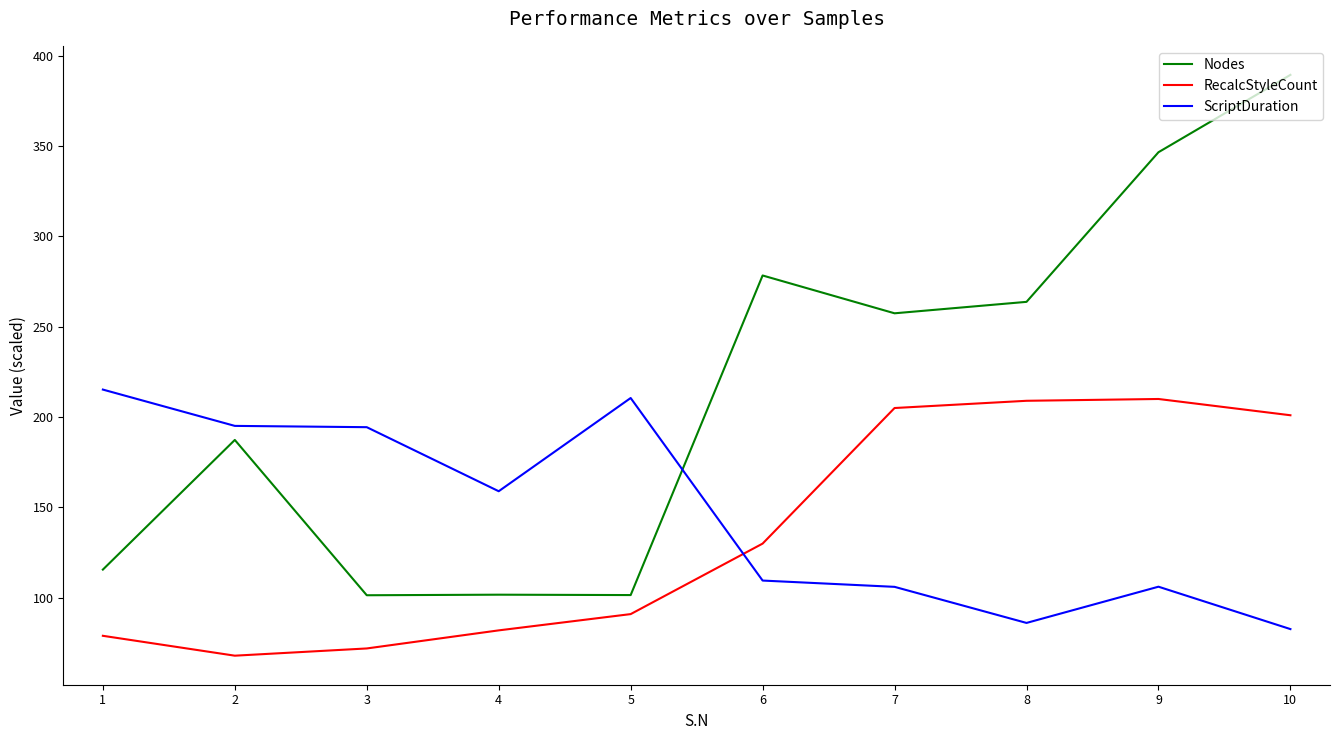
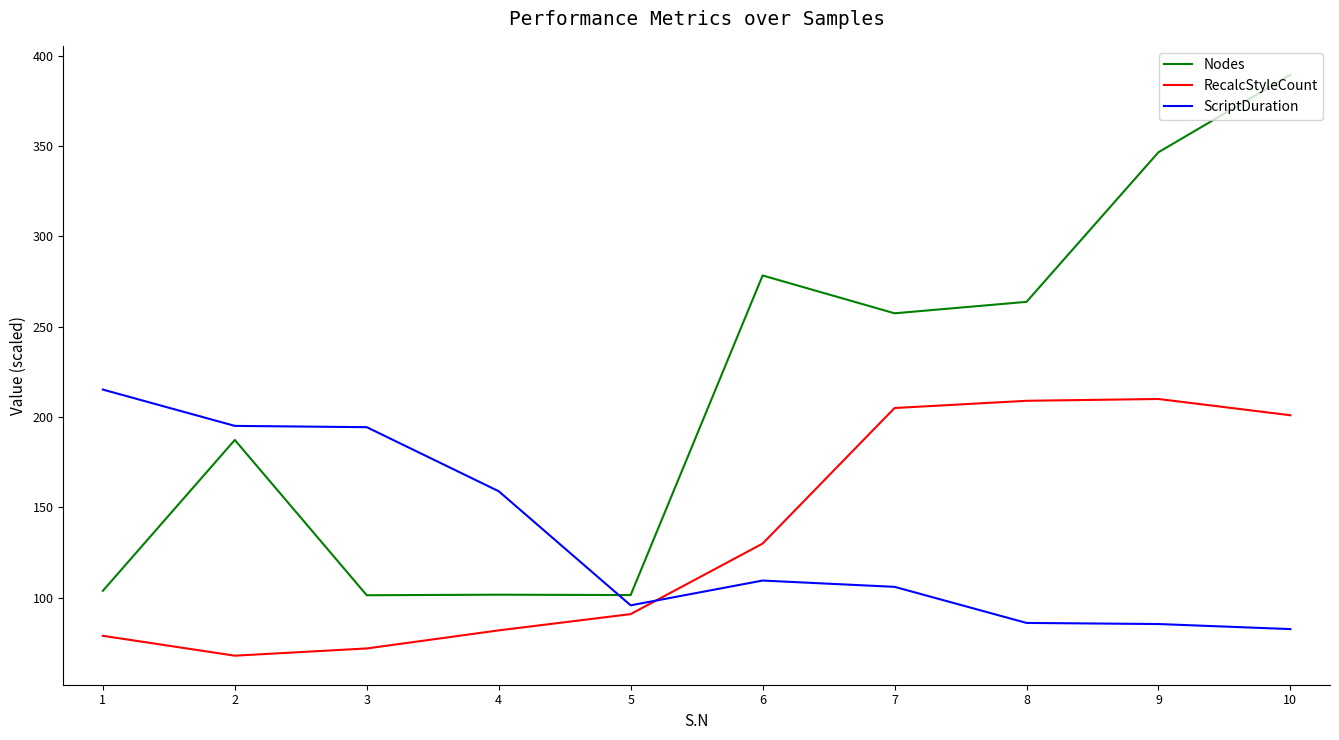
Nodes, 1: 116 -> 104
ScriptDuration, 5: 211 -> 96
ScriptDuration, 9: 106 -> 86
